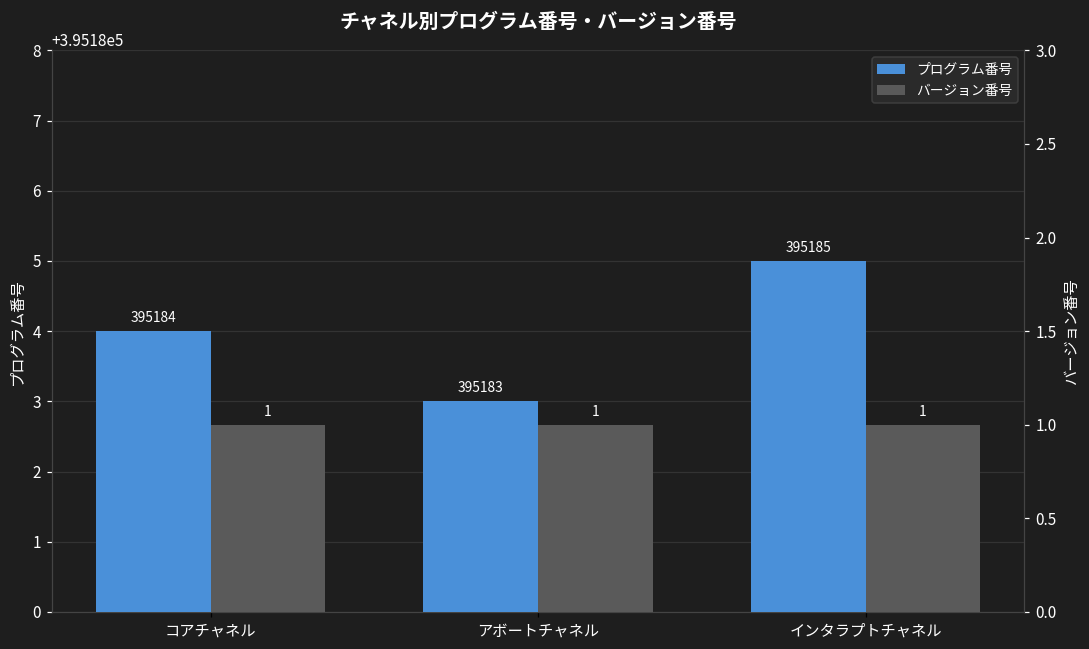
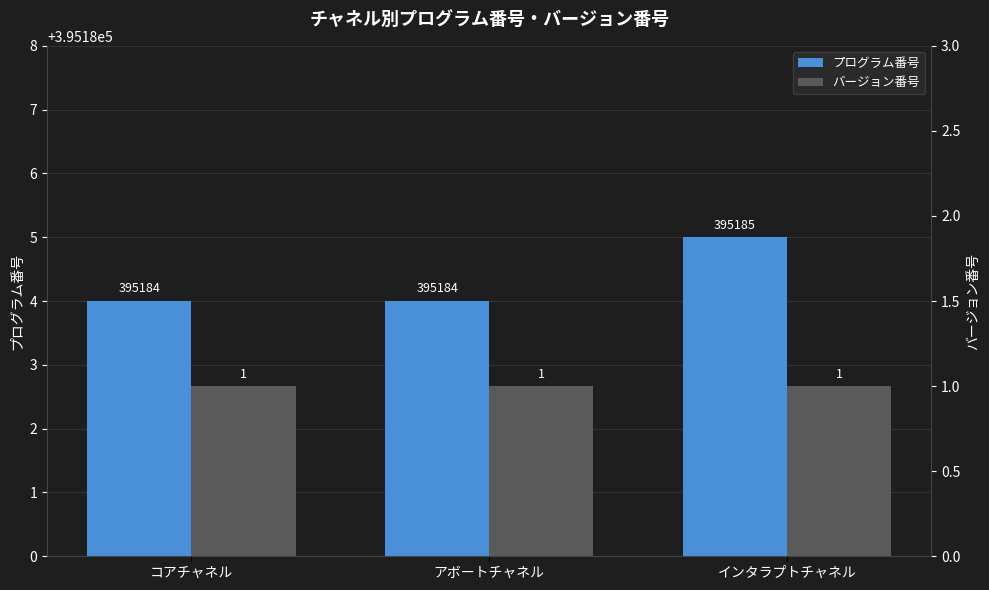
プログラム番号, アボートチャネル: 395183 -> 395184
